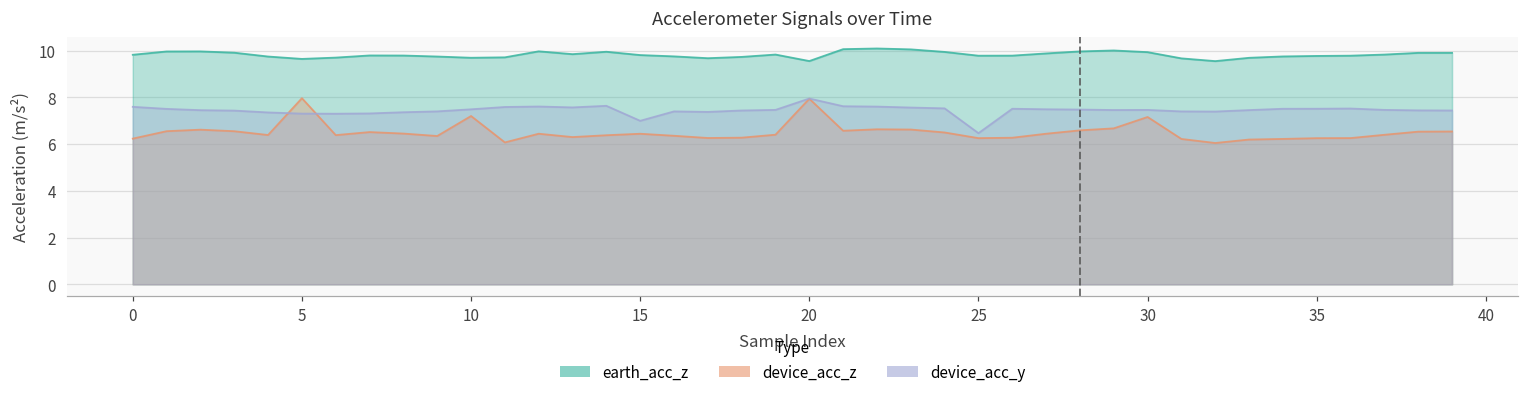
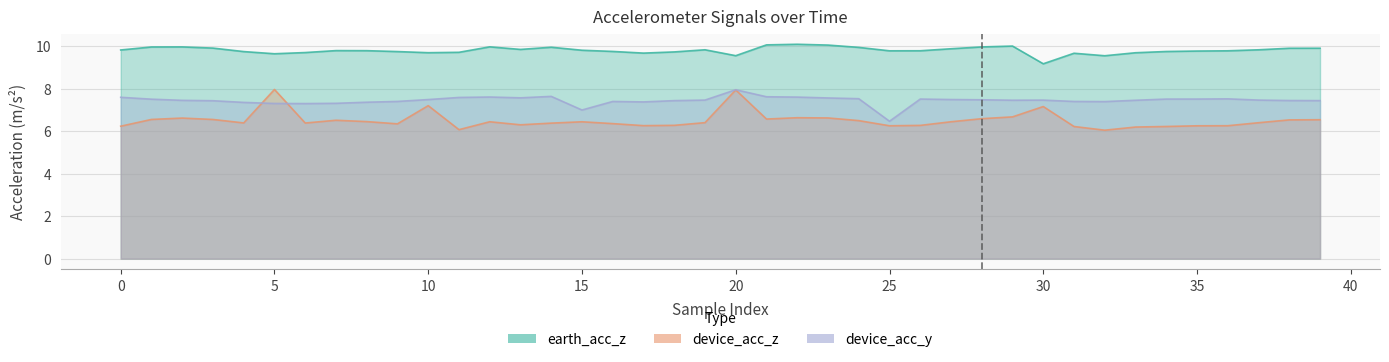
earth_acc_z, 30: 9.9 -> 9.2
